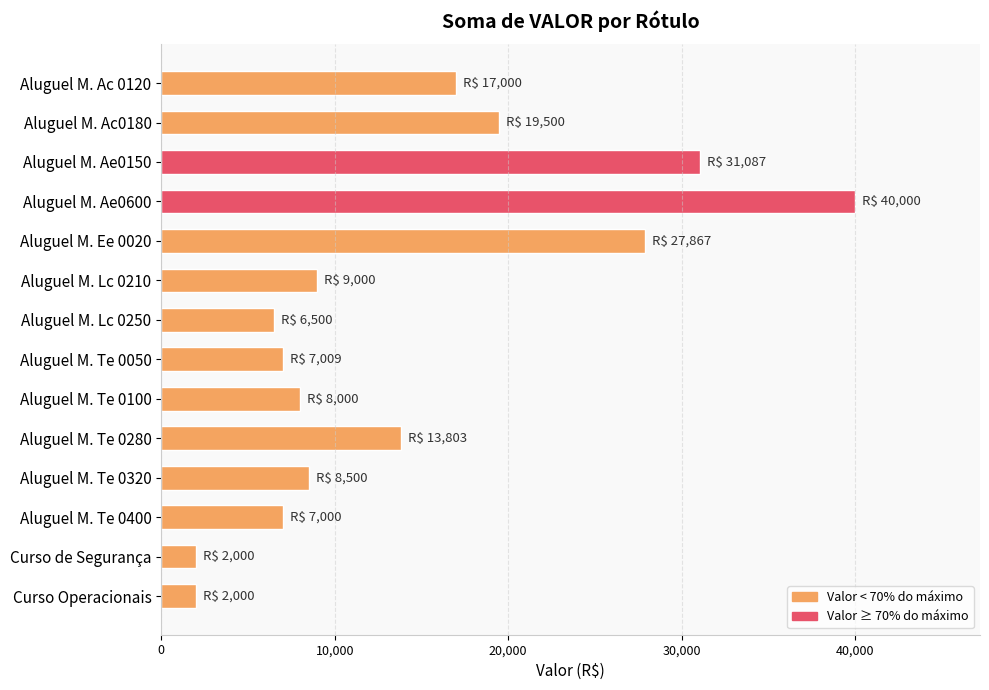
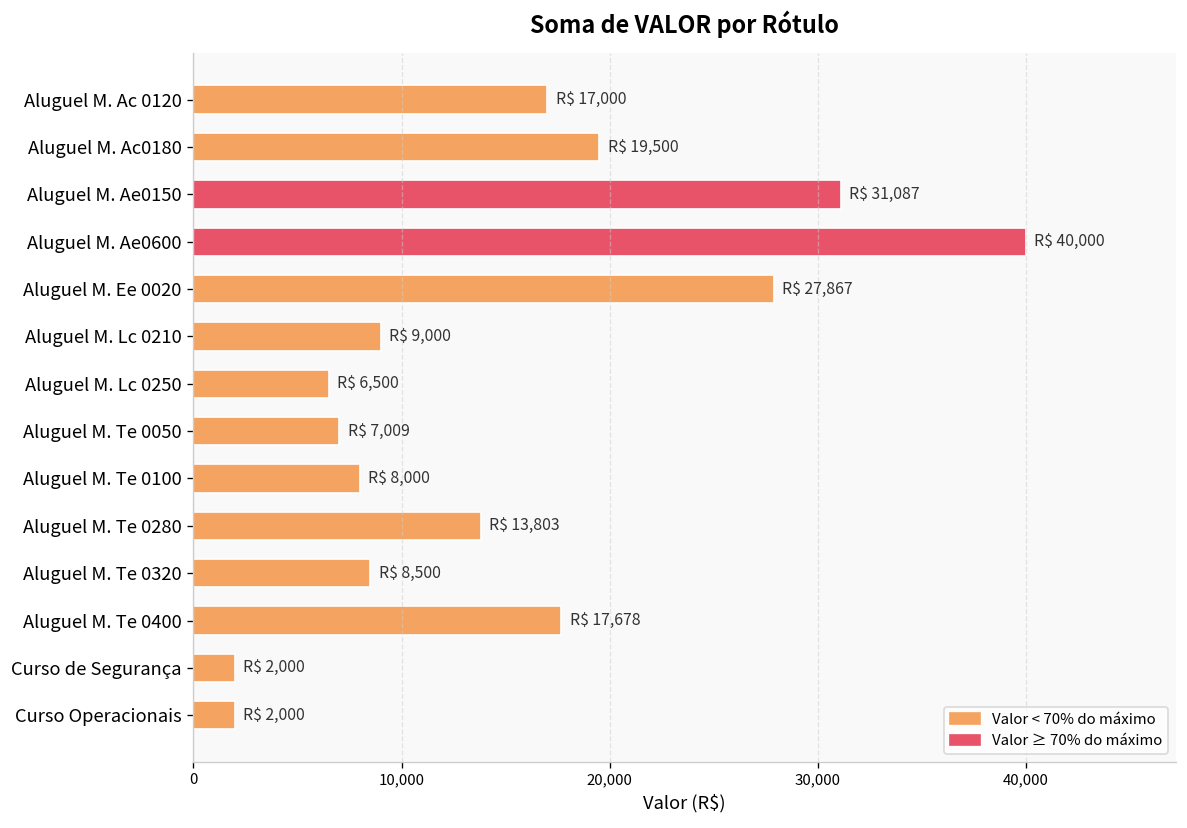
Aluguel M. Te 0400: 7,000 -> 17,678
